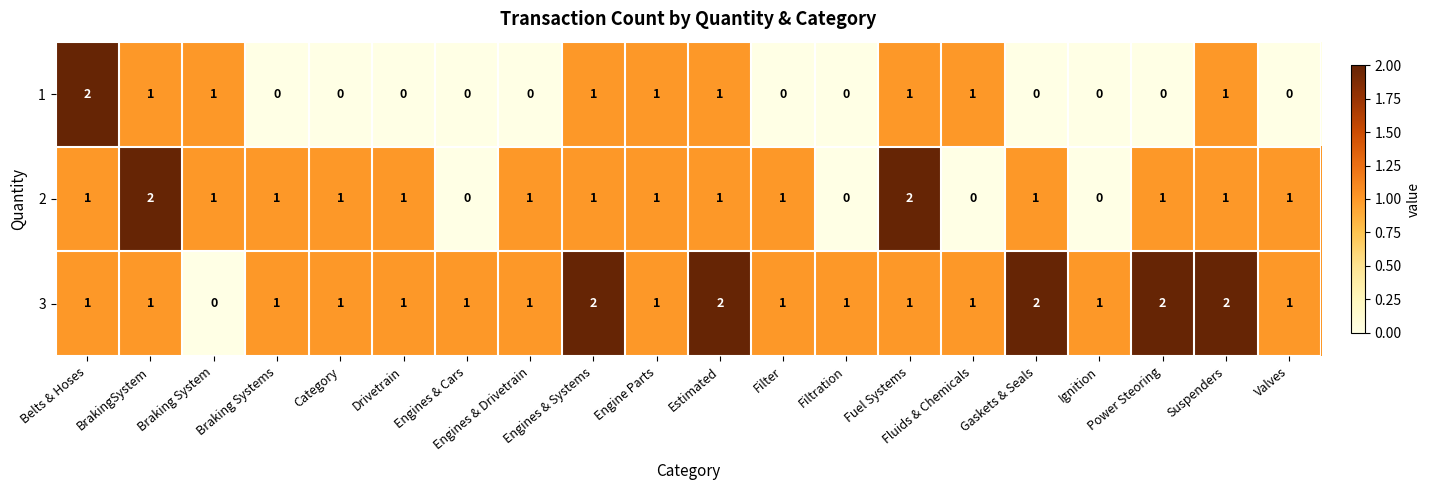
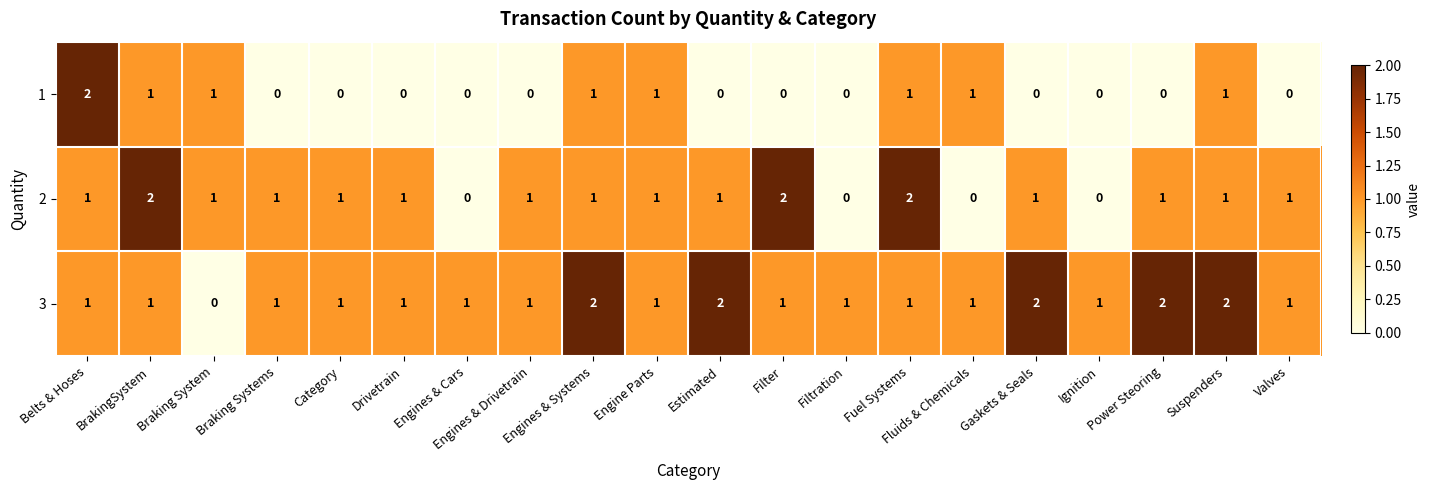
1, Estimated: 1 -> 0
2, Filter: 1 -> 2
